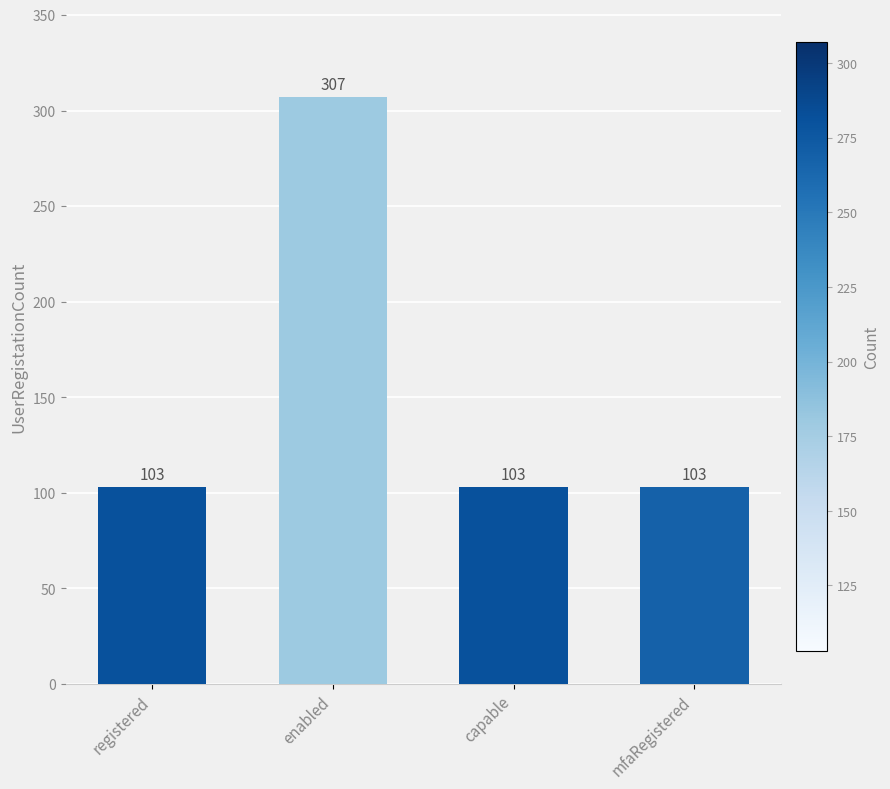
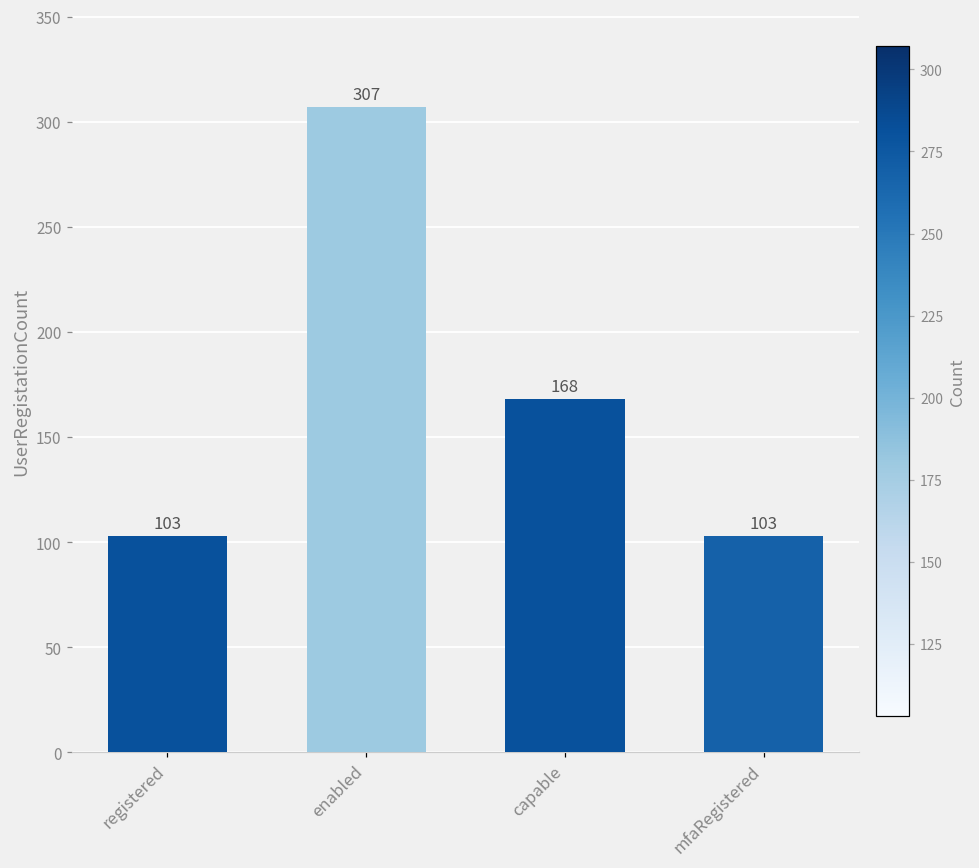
capable: 103 -> 168
